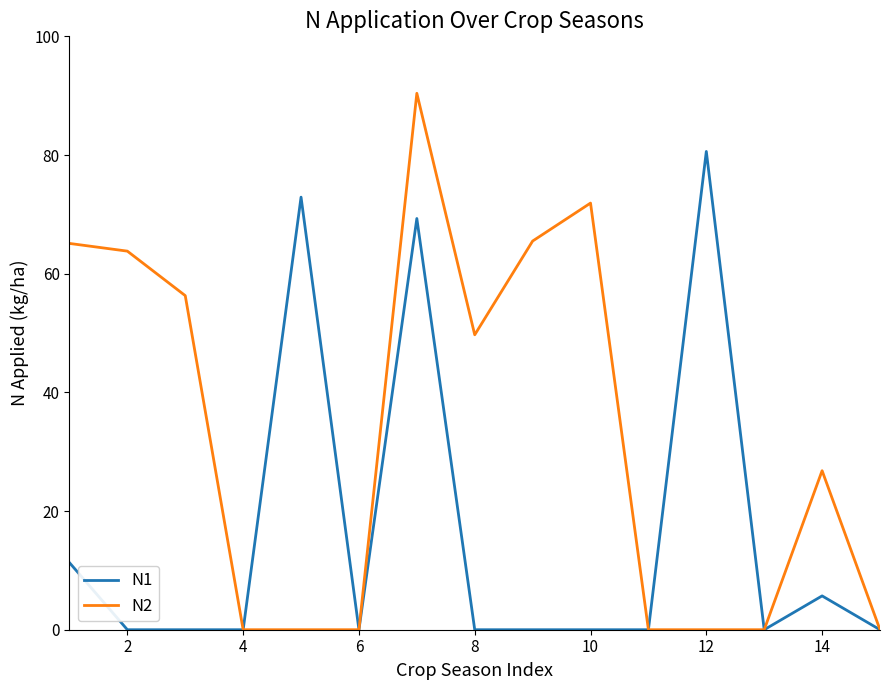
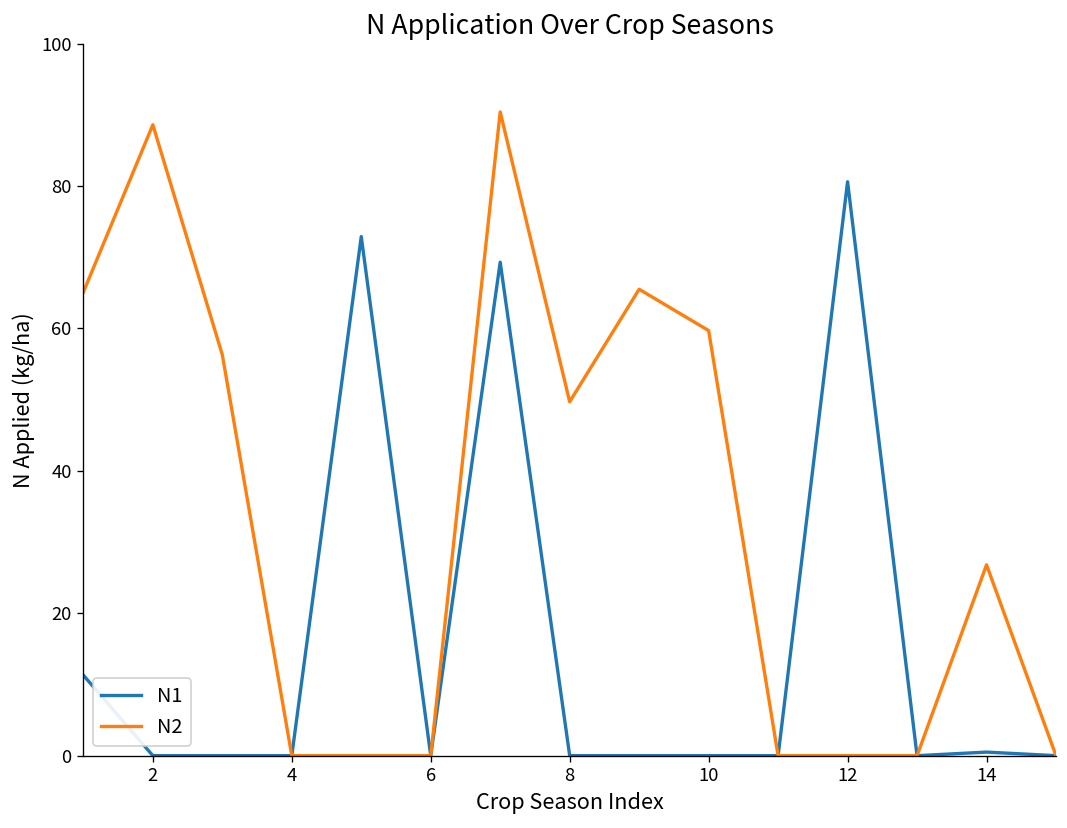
N2, 2: 64 -> 89
N2, 10: 72 -> 60
N1, 14: 6 -> 1
